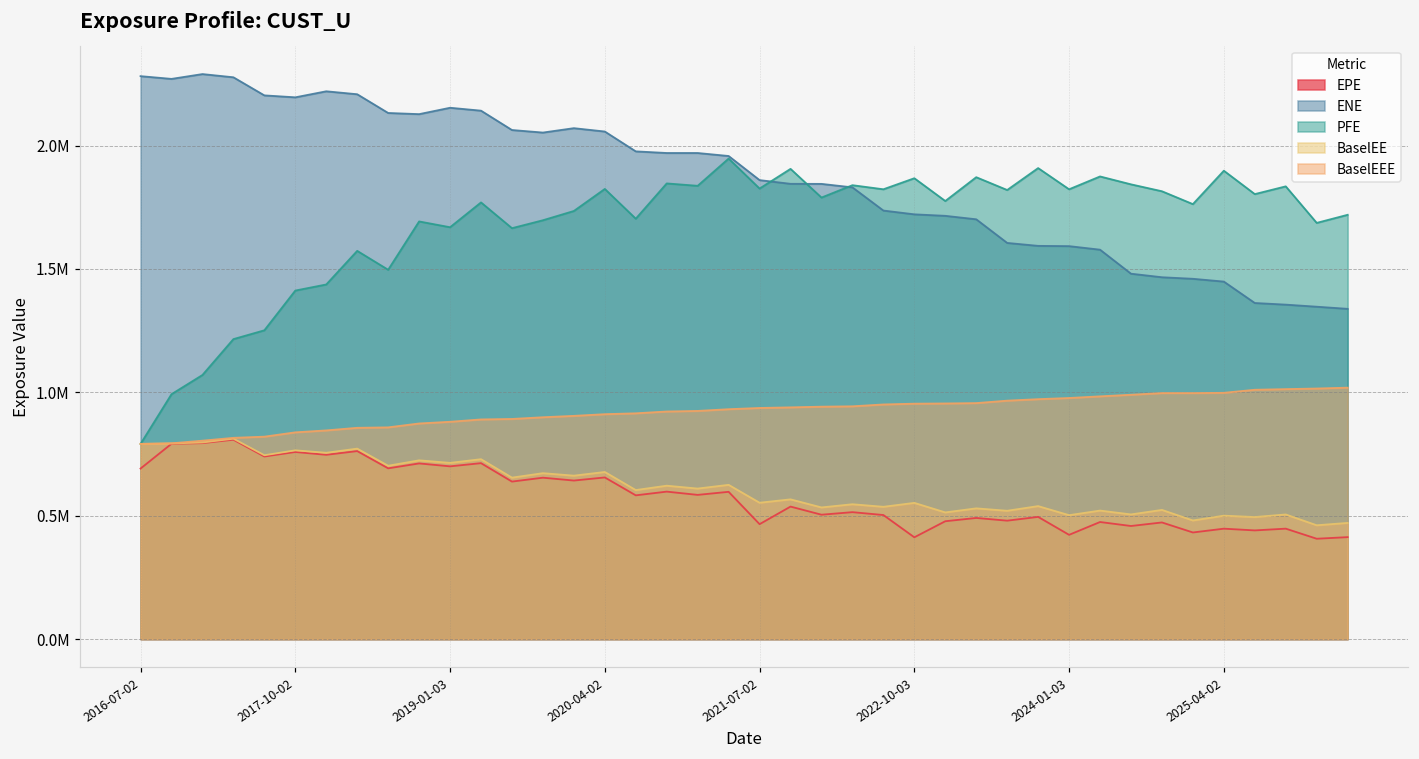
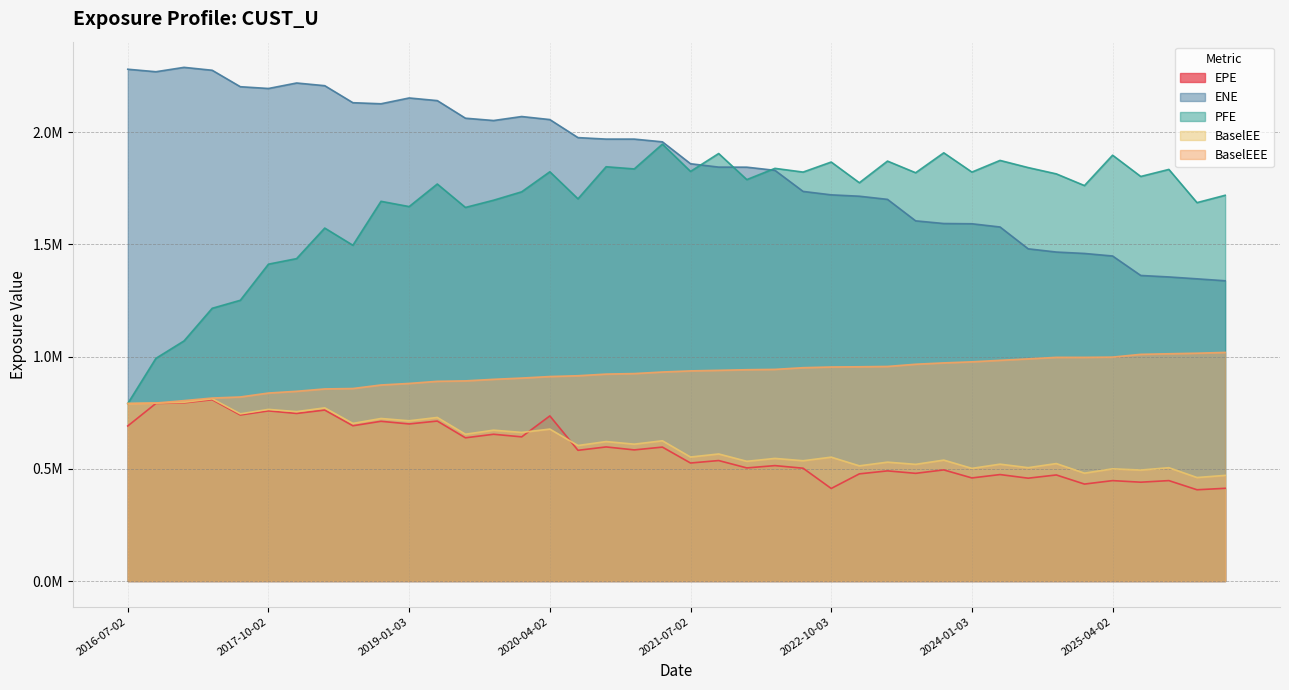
EPE, 2020-04-02: 660000 -> 740000
EPE, 2021-07-02: 470000 -> 530000
EPE, 2024-01-03: 420000 -> 460000
